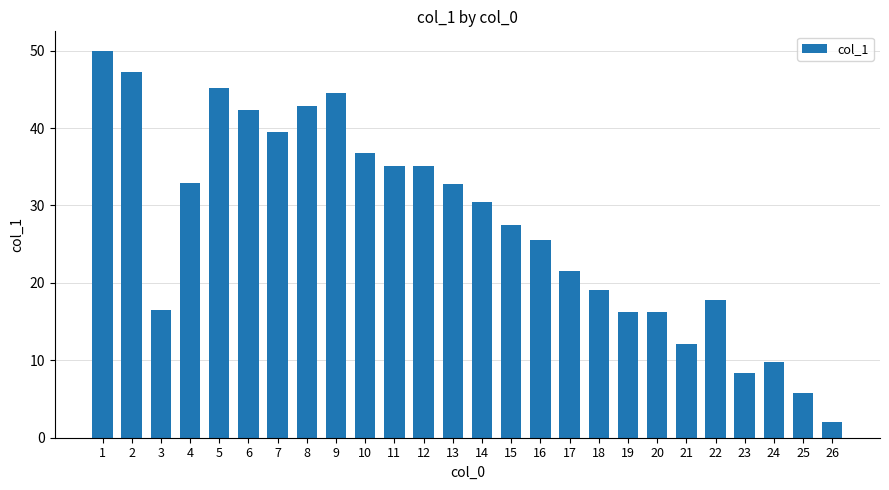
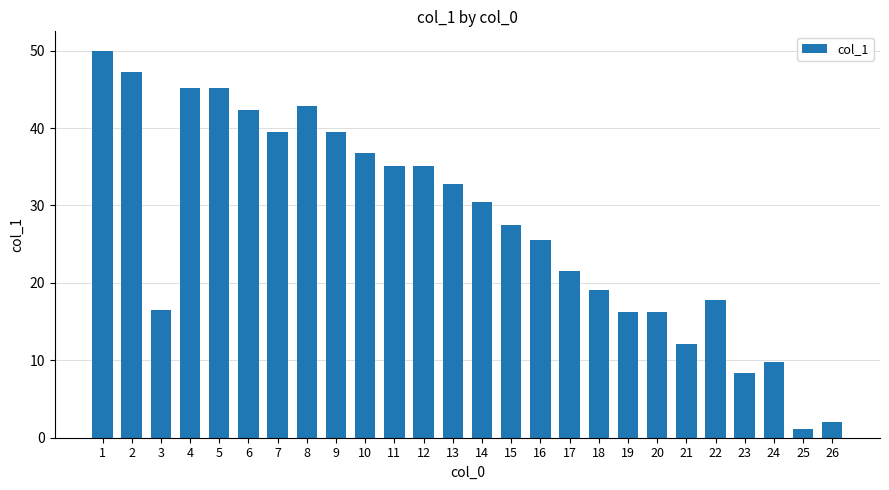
4: 33 -> 45
9: 45 -> 39
25: 6 -> 1
